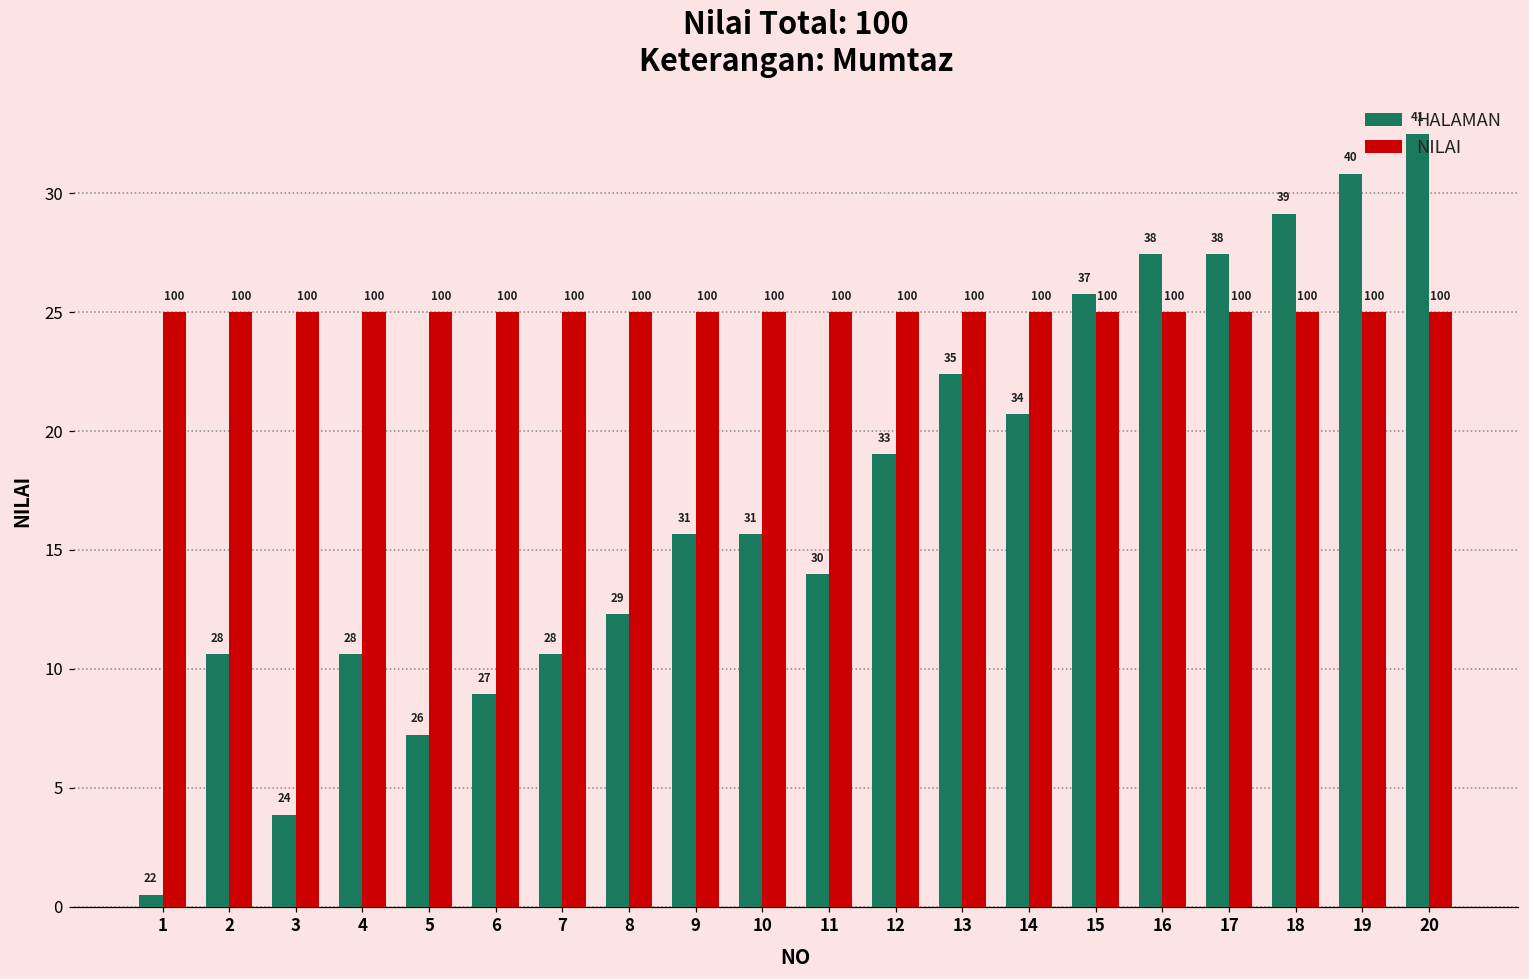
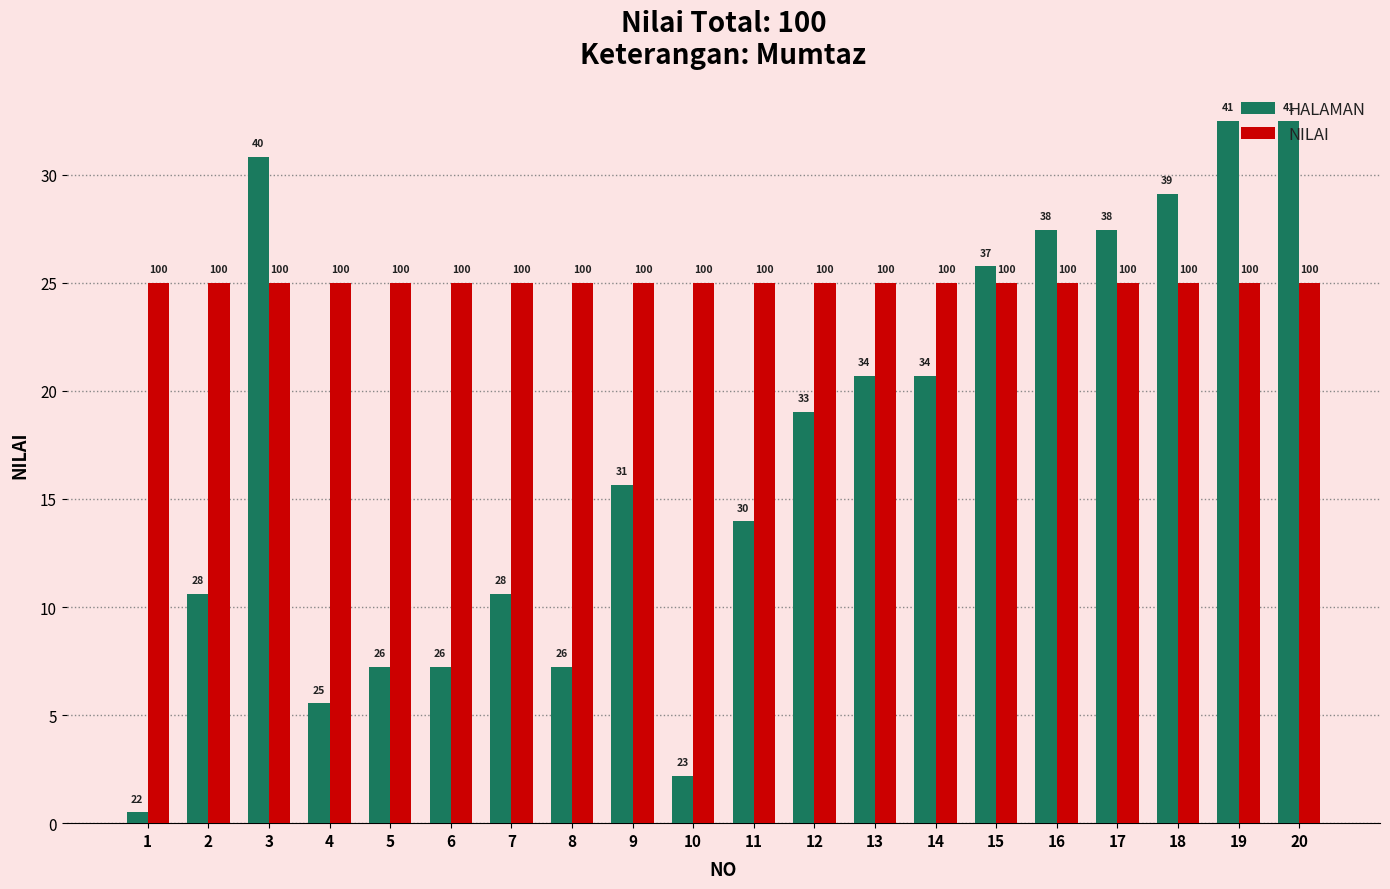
HALAMAN, 3: 24 -> 40
HALAMAN, 4: 28 -> 25
HALAMAN, 6: 27 -> 26
HALAMAN, 8: 29 -> 26
HALAMAN, 10: 31 -> 23
HALAMAN, 13: 35 -> 34
HALAMAN, 19: 40 -> 41
